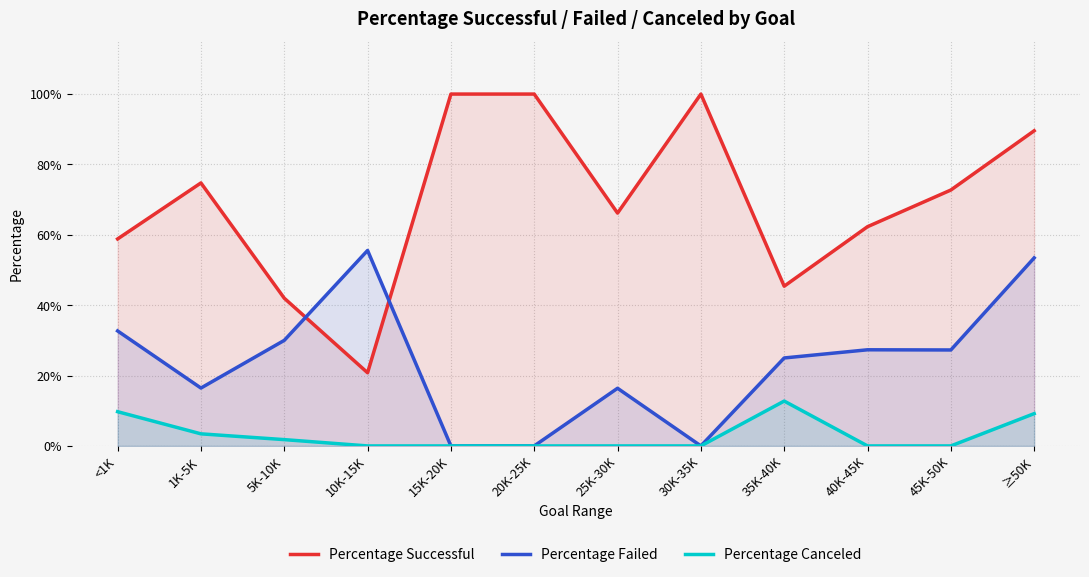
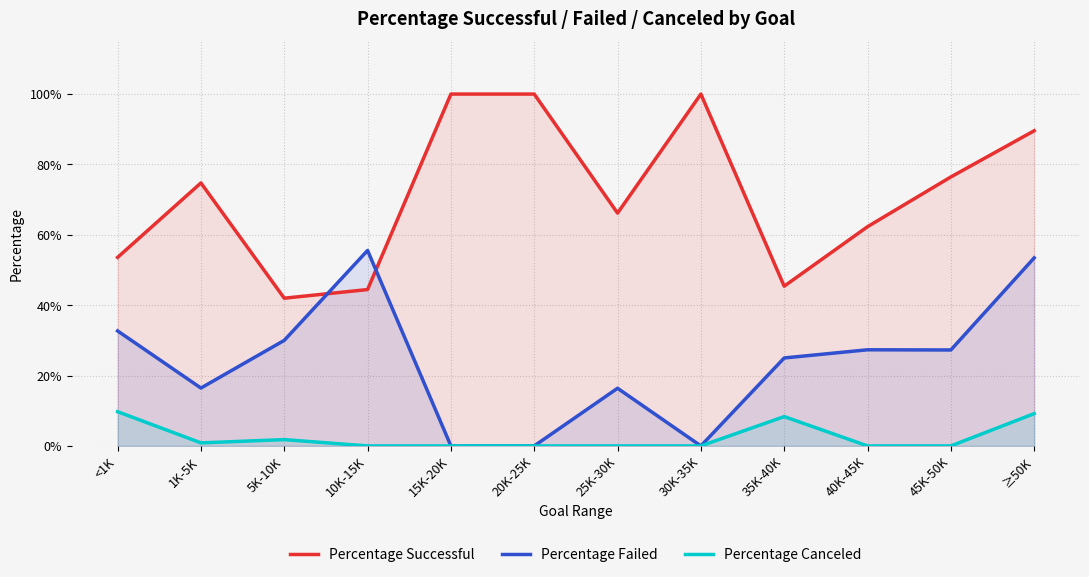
Percentage Successful, <1K: 59% -> 54%
Percentage Canceled, 1K-5K: 3% -> 1%
Percentage Successful, 10K-15K: 21% -> 44%
Percentage Canceled, 35K-40K: 13% -> 8%
Percentage Successful, 45K-50K: 73% -> 76%
